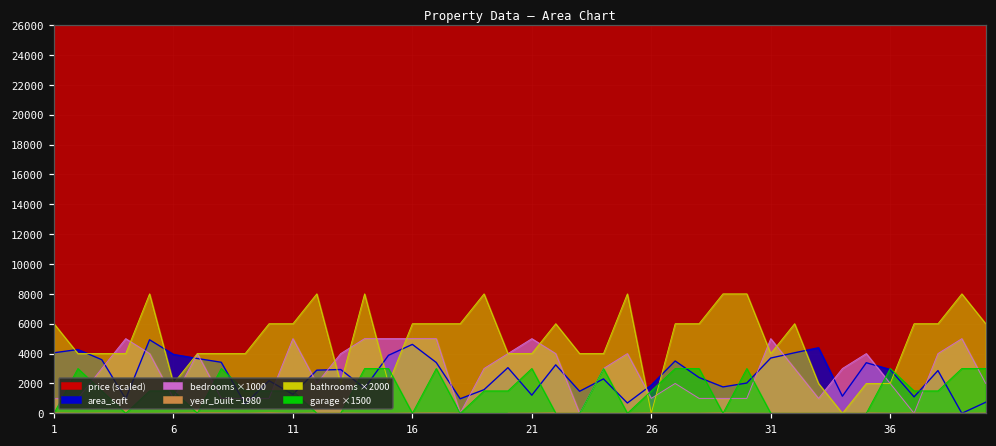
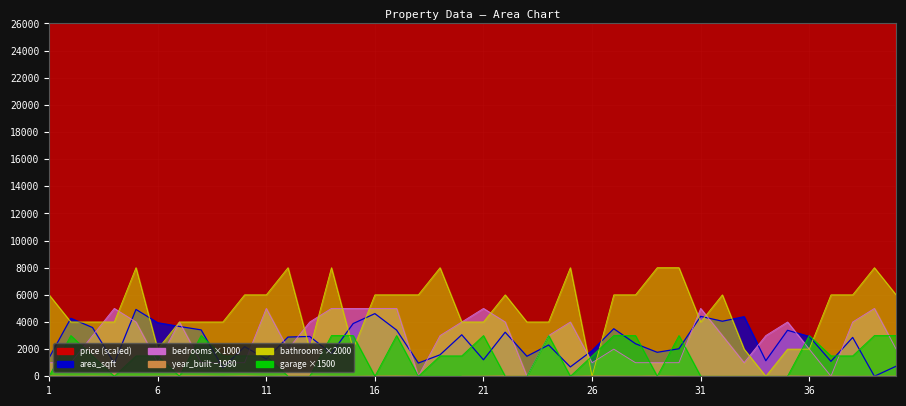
area_sqft, 1: 4100 -> 1400
area_sqft, 31: 3700 -> 4400
